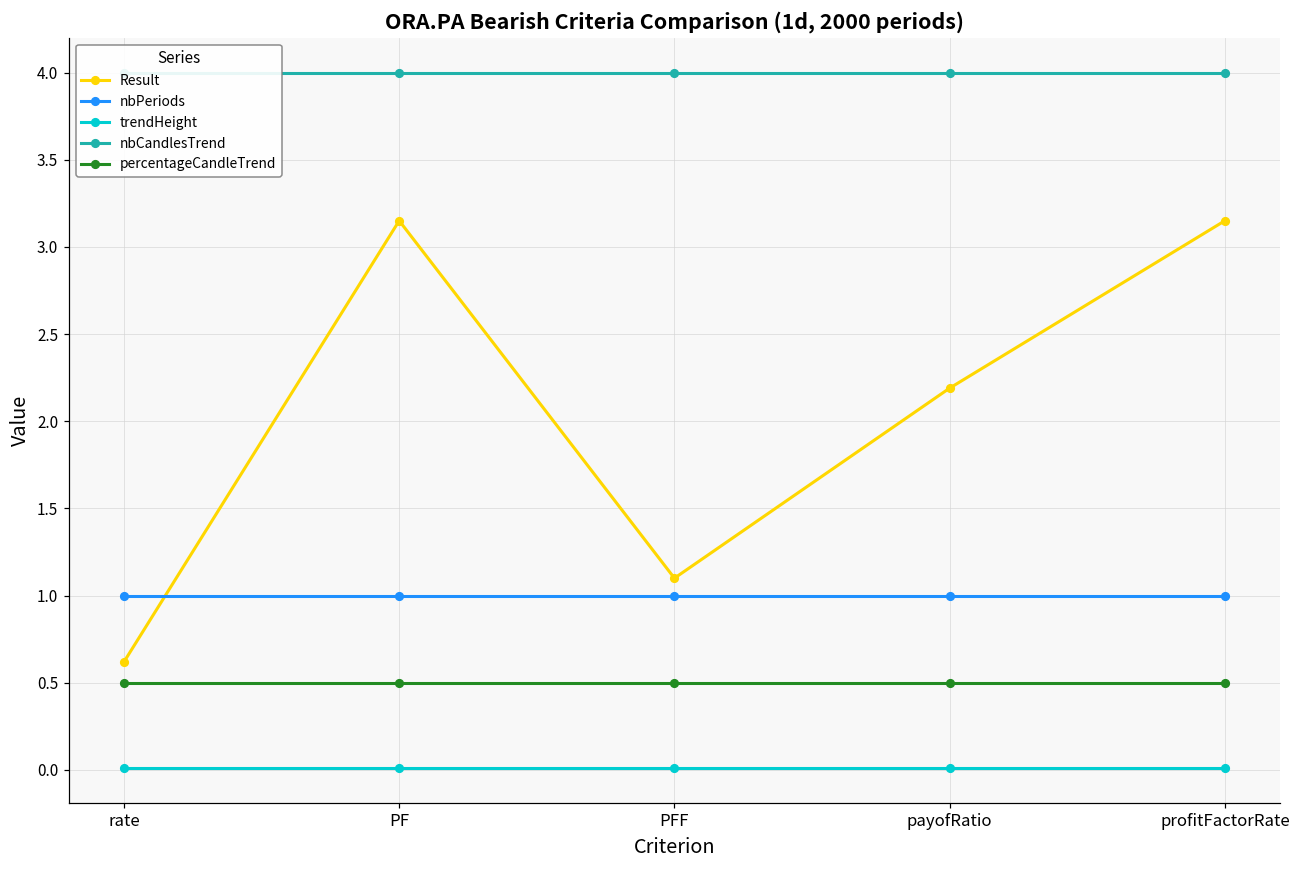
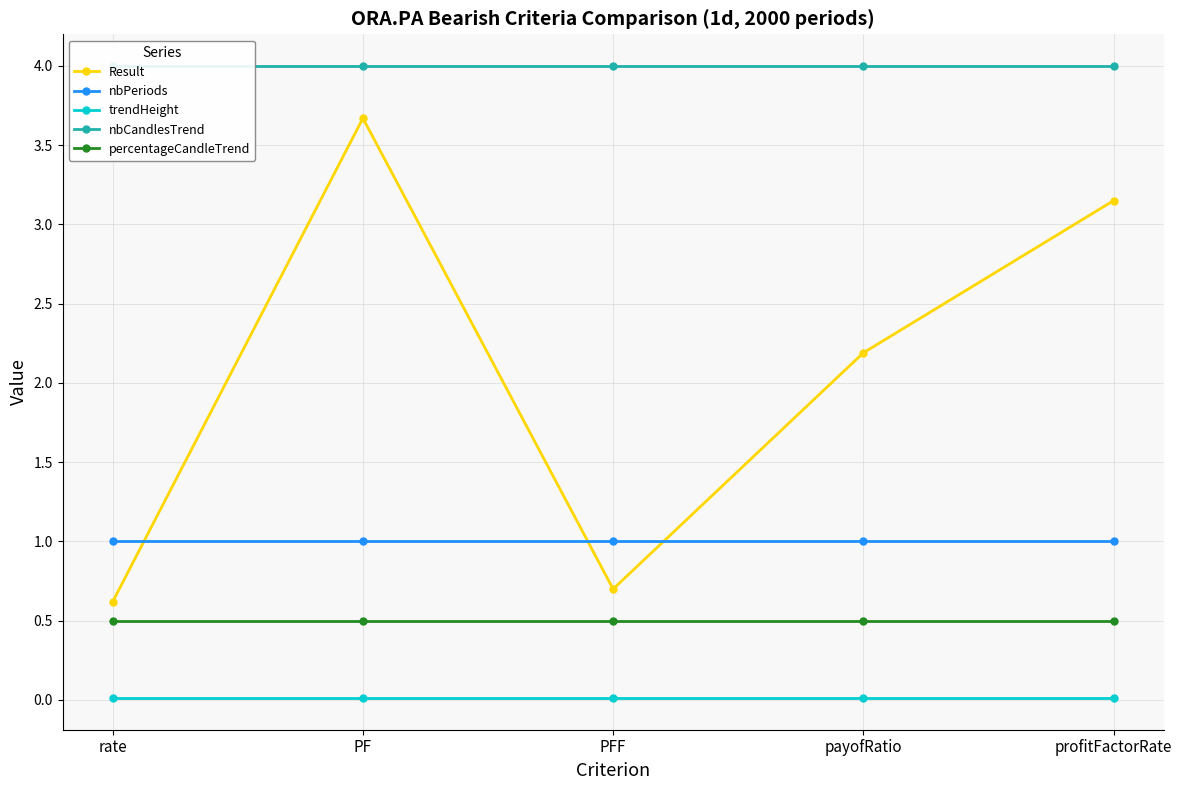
Result, PF: 3.15 -> 3.67
Result, PFF: 1.1 -> 0.7
